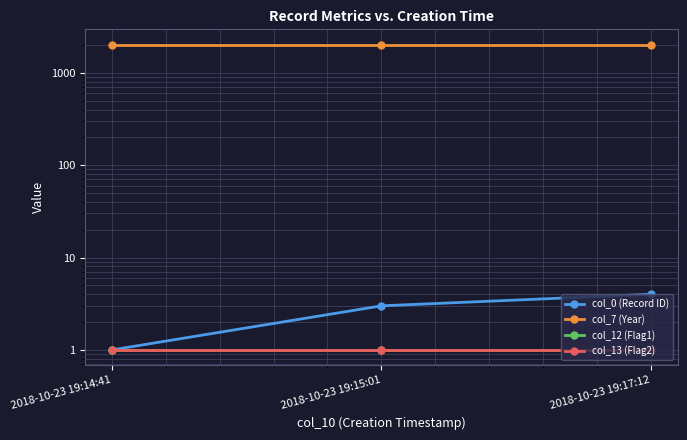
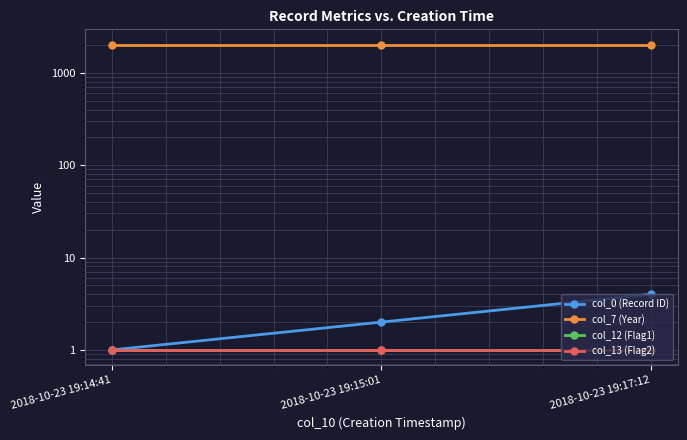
col_0 (Record ID), 2018-10-23 19:15:01: 3 -> 2
